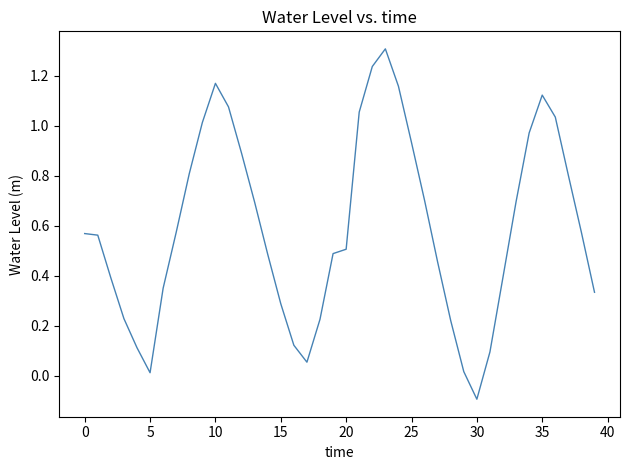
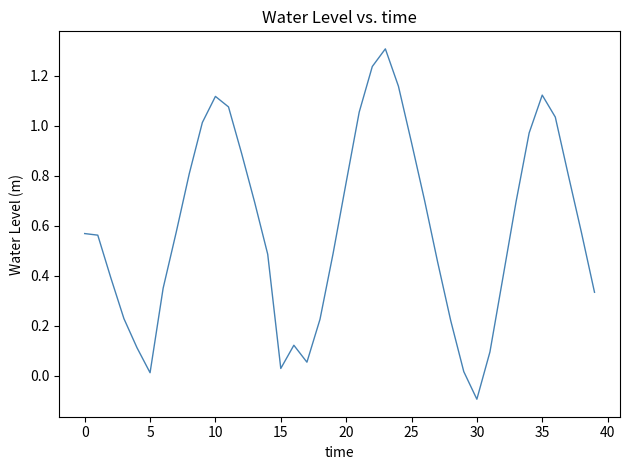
10: 1.17 -> 1.12
15: 0.29 -> 0.03
20: 0.51 -> 0.77
